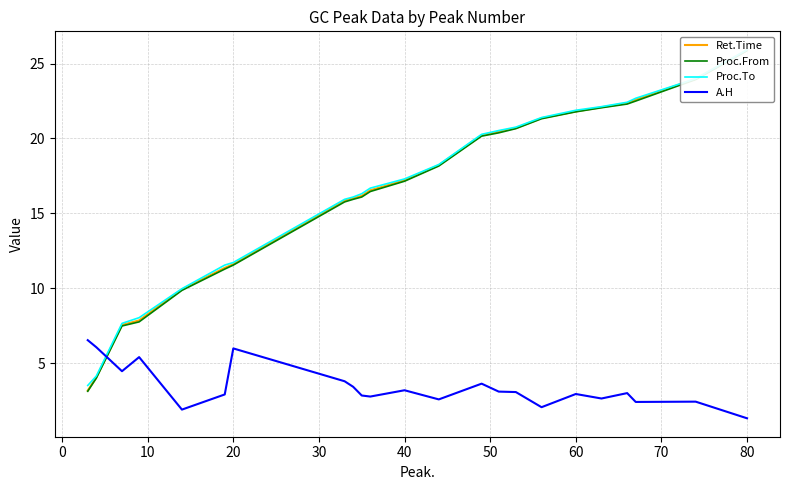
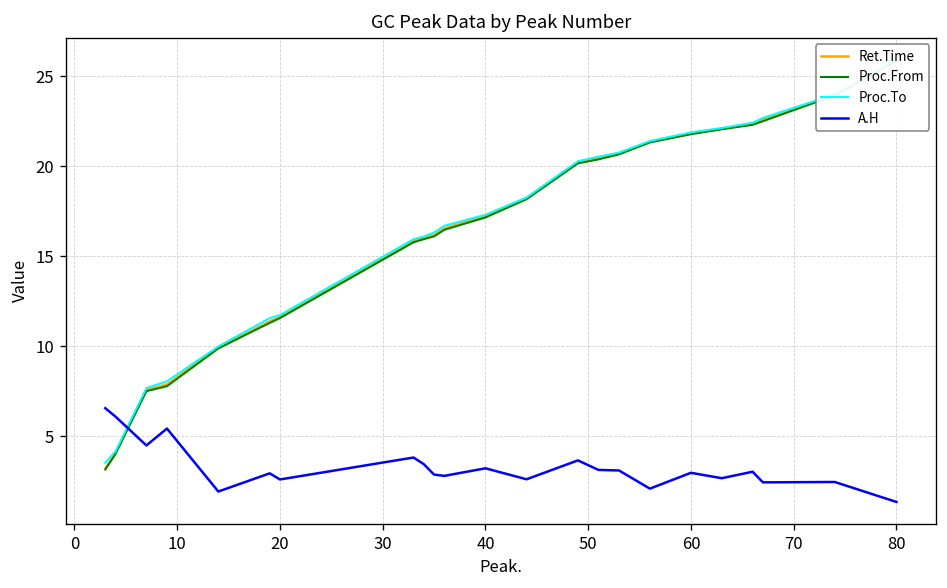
A.H, 20: 6.0 -> 2.6
